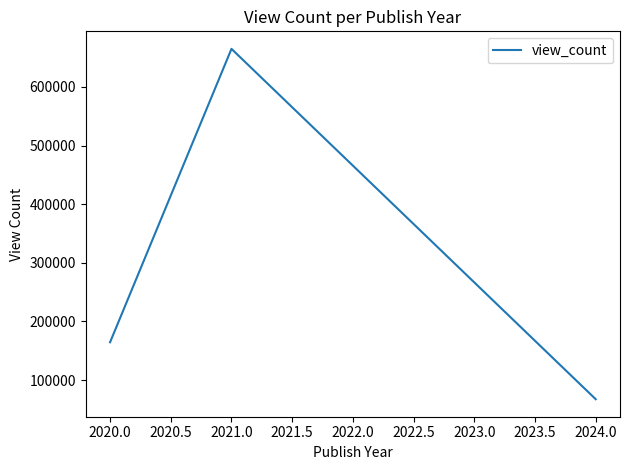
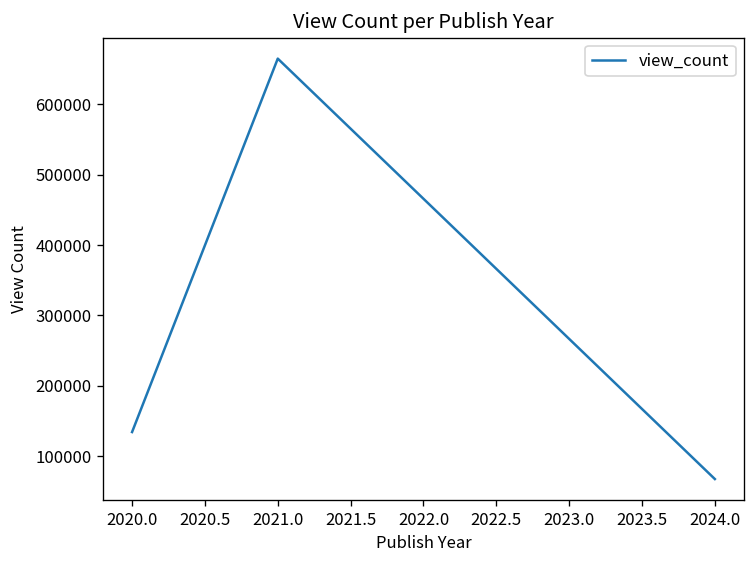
2020.0: 160000 -> 130000
